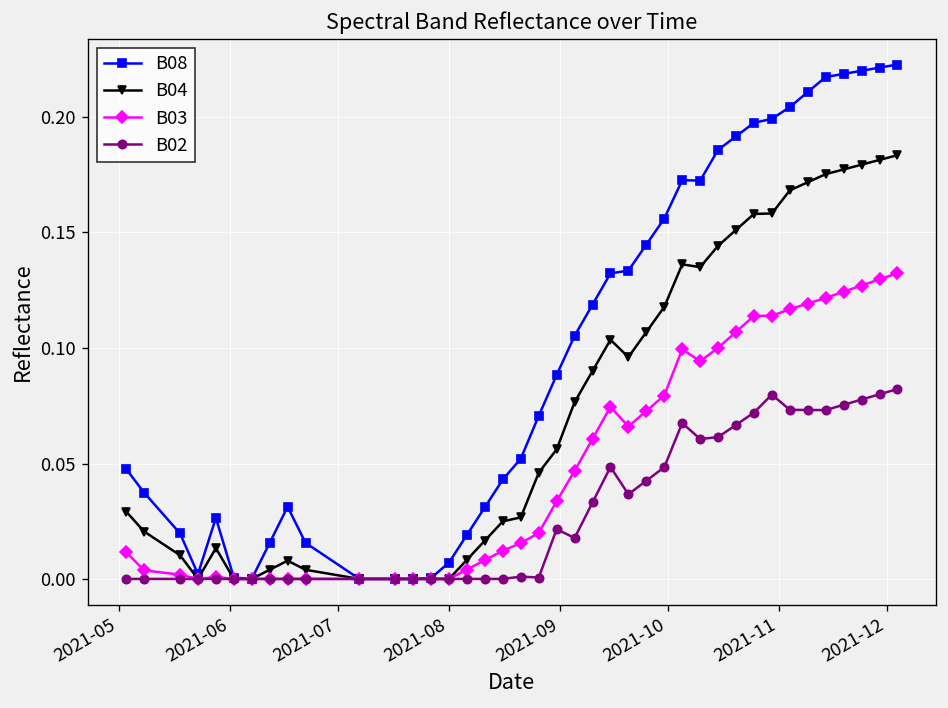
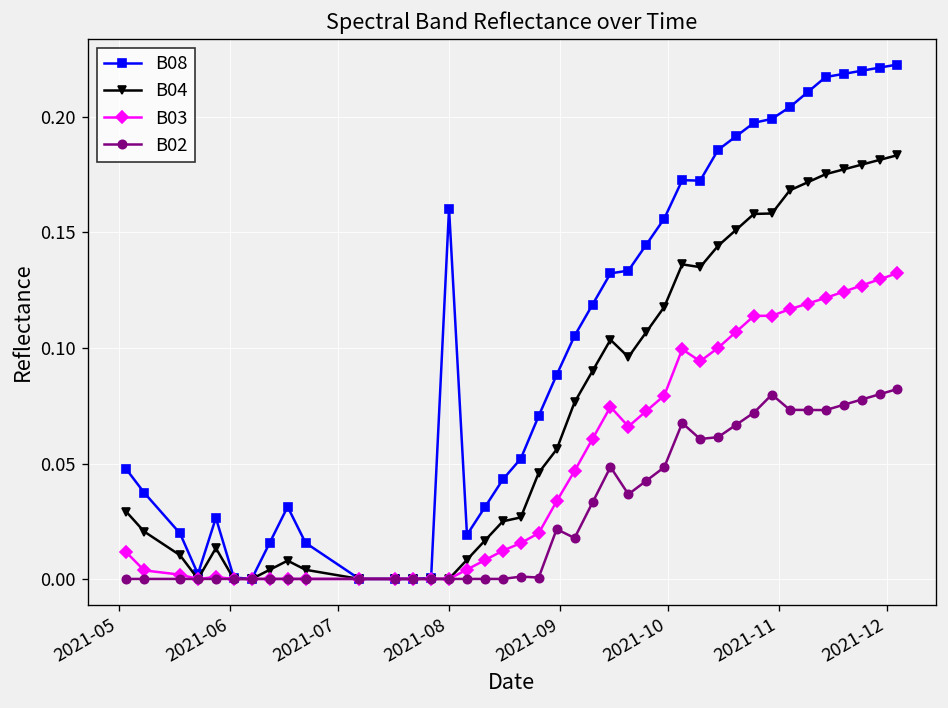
B08, 2021-08: 0.007 -> 0.160
